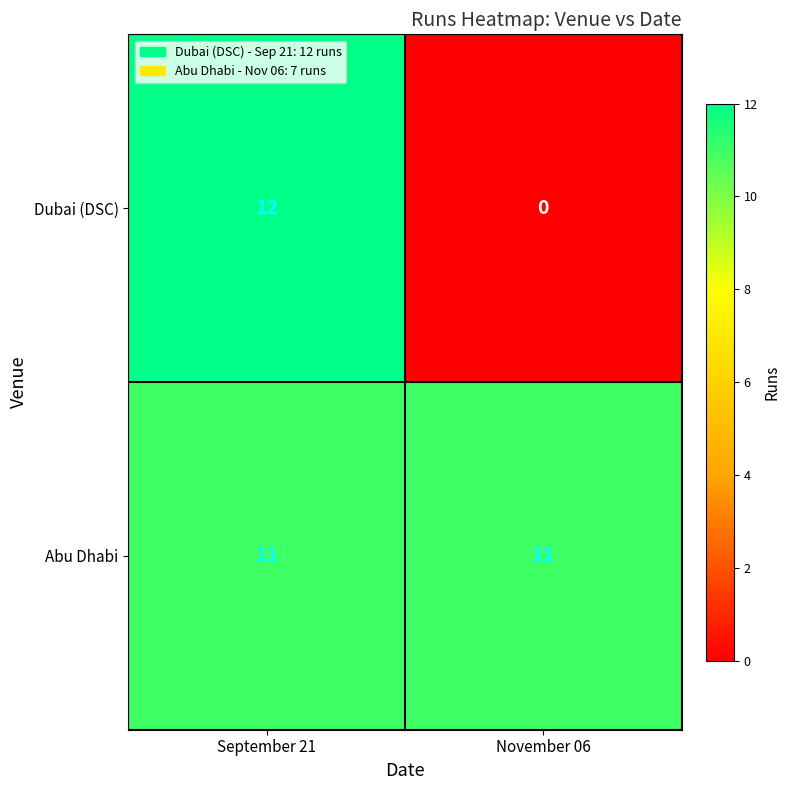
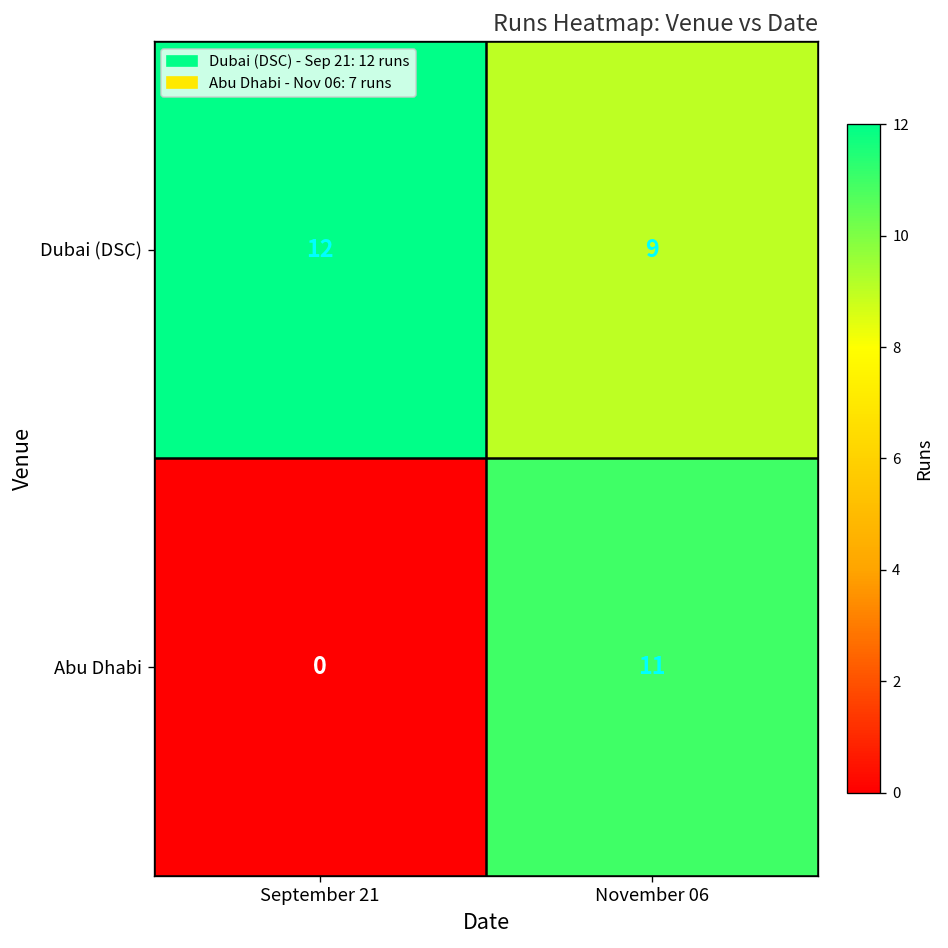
Dubai (DSC), November 06: 0 -> 9
Abu Dhabi, September 21: 11 -> 0
